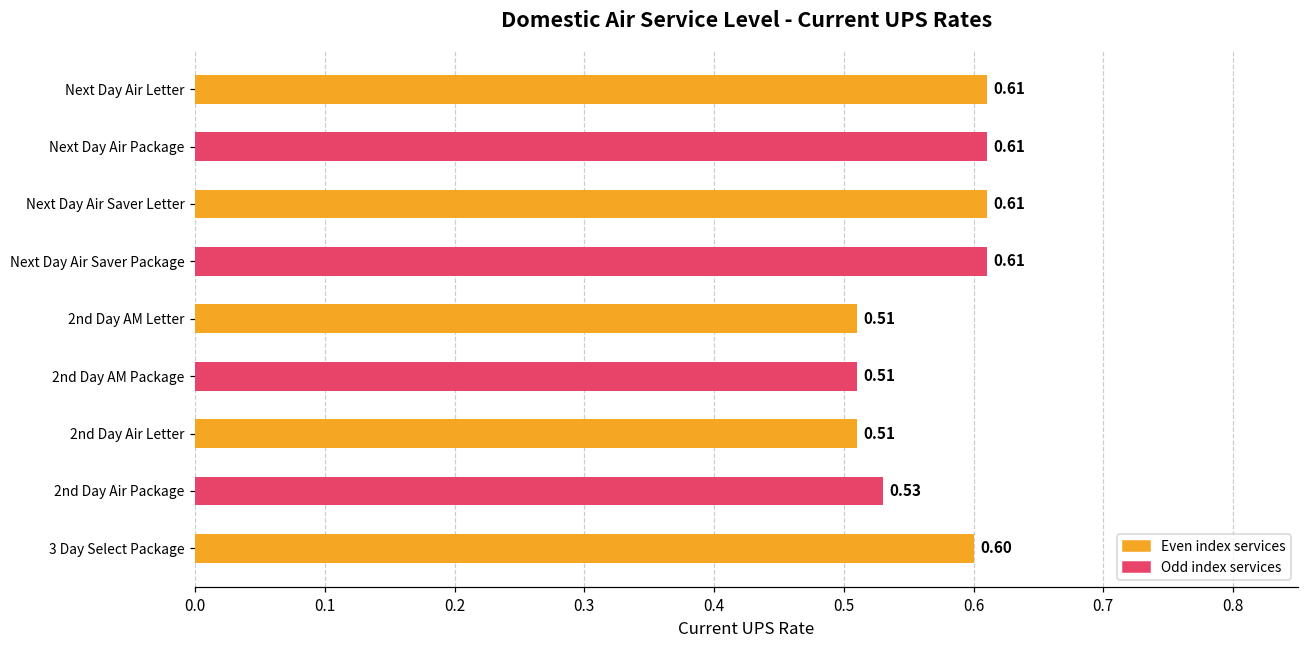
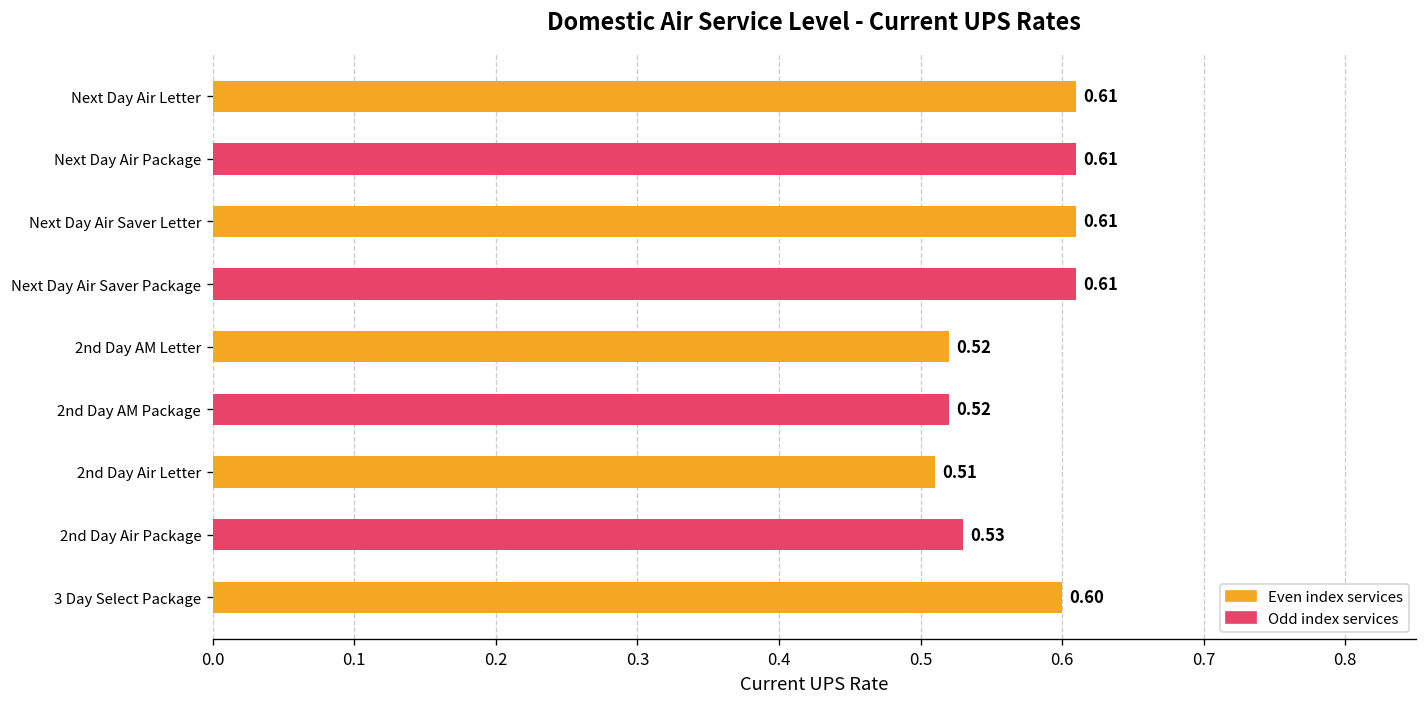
2nd Day AM Letter: 0.51 -> 0.52
2nd Day AM Package: 0.51 -> 0.52
